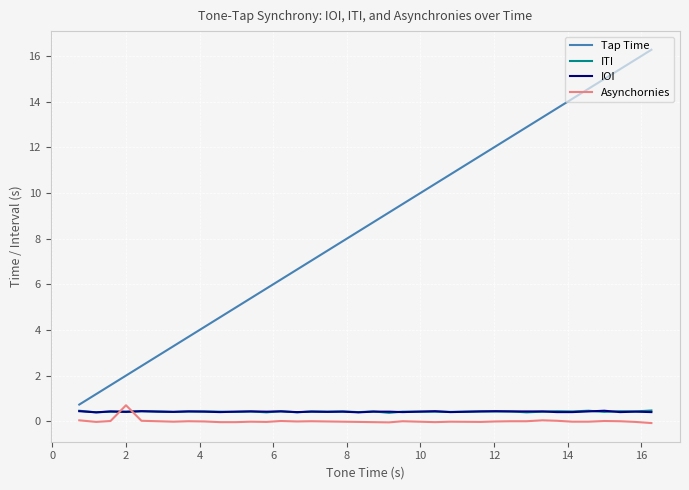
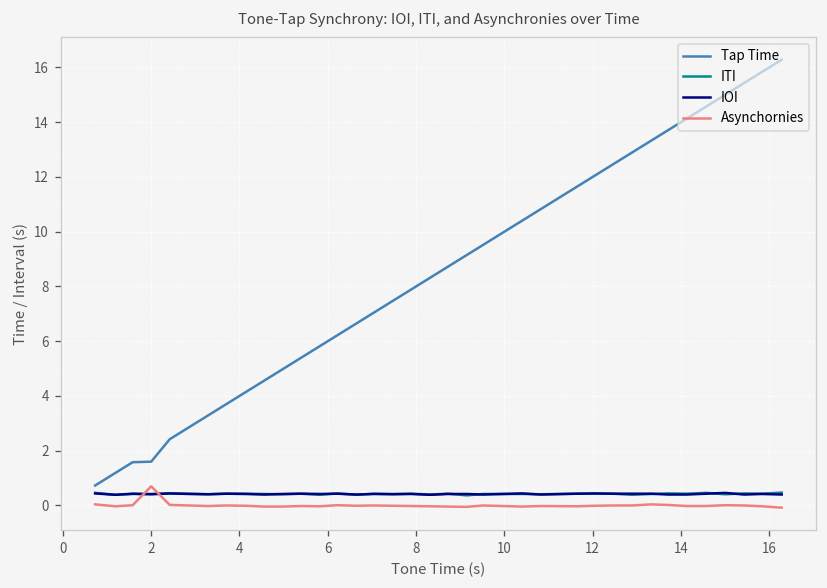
Tap Time, 2: 2.0 -> 1.6
